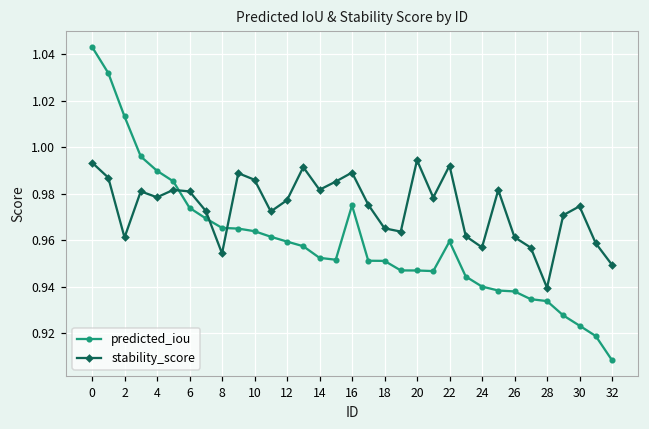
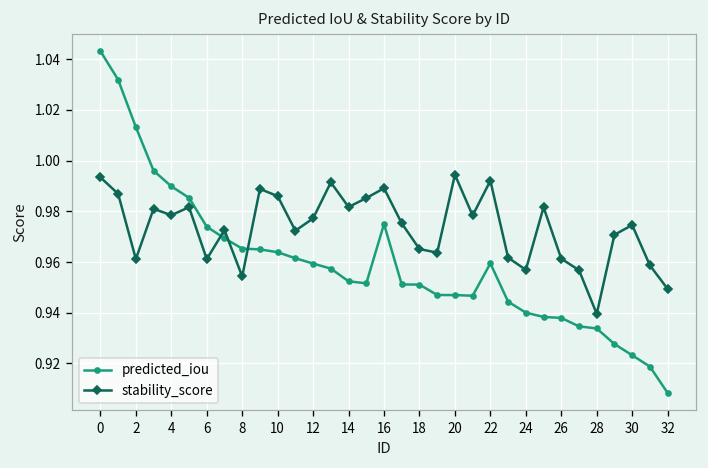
stability_score, 6: 0.981 -> 0.961
